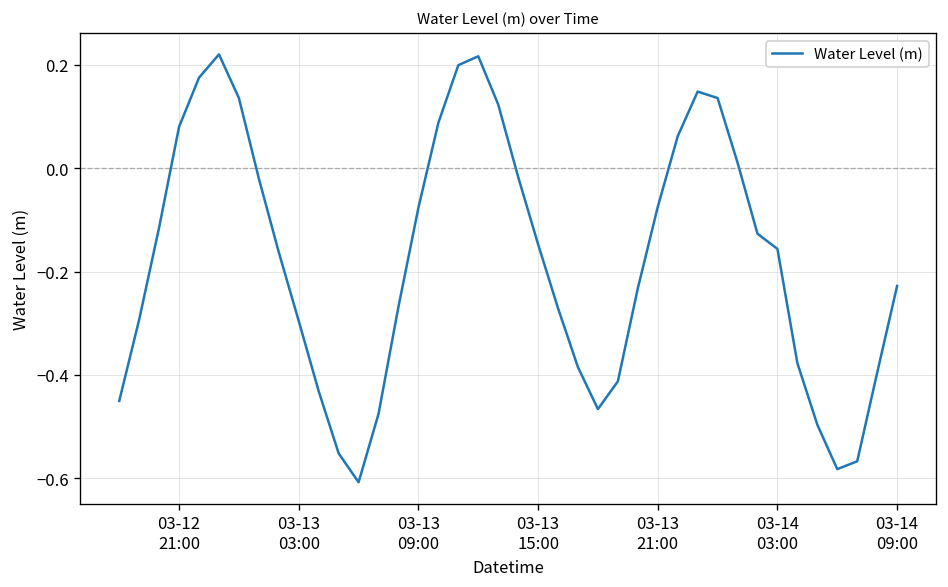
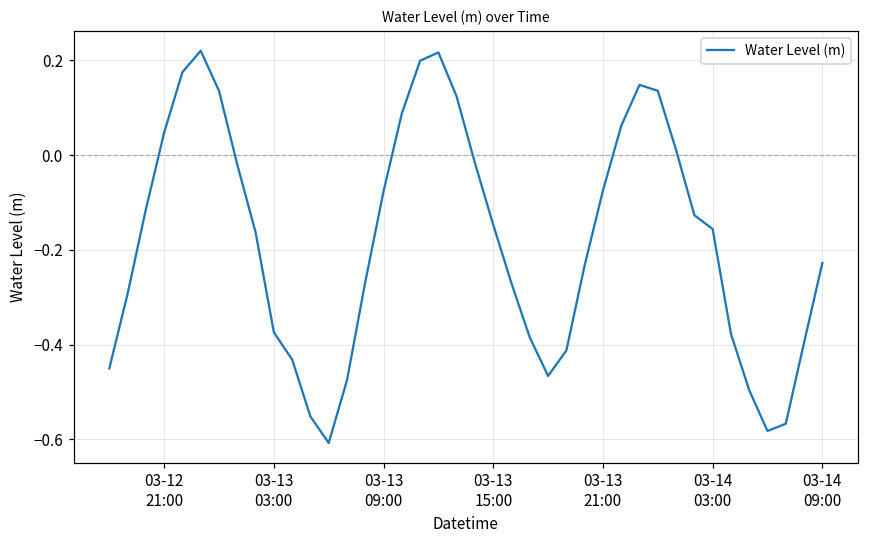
03-12 21:00: 0.08 -> 0.05
03-13 03:00: -0.30 -> -0.37
